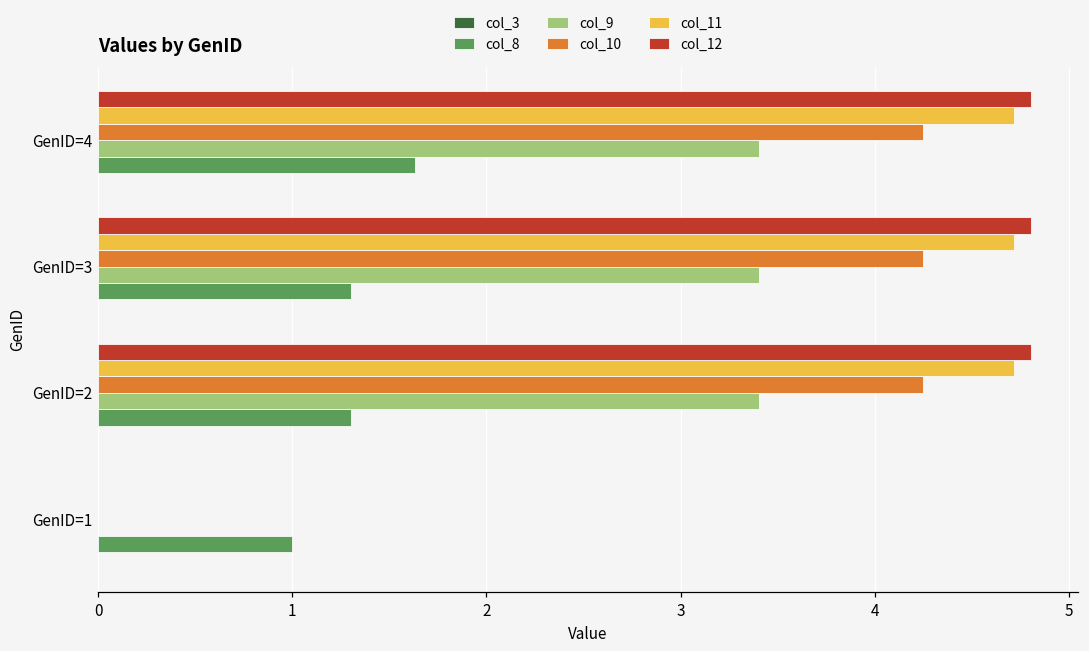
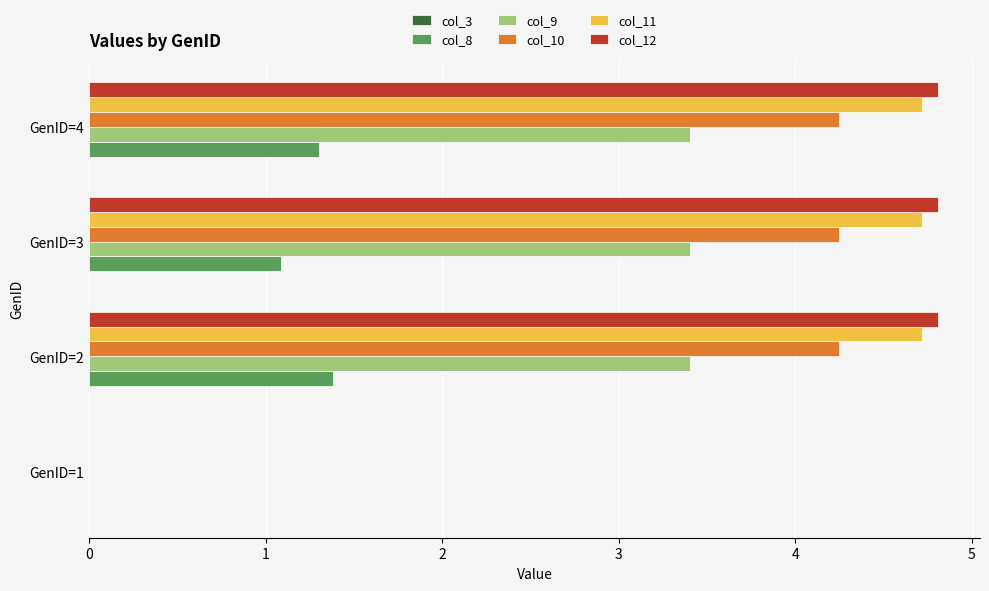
col_8, GenID=4: 1.63 -> 1.30
col_8, GenID=3: 1.30 -> 1.09
col_8, GenID=2: 1.30 -> 1.38
col_8, GenID=1: 1 -> 0
